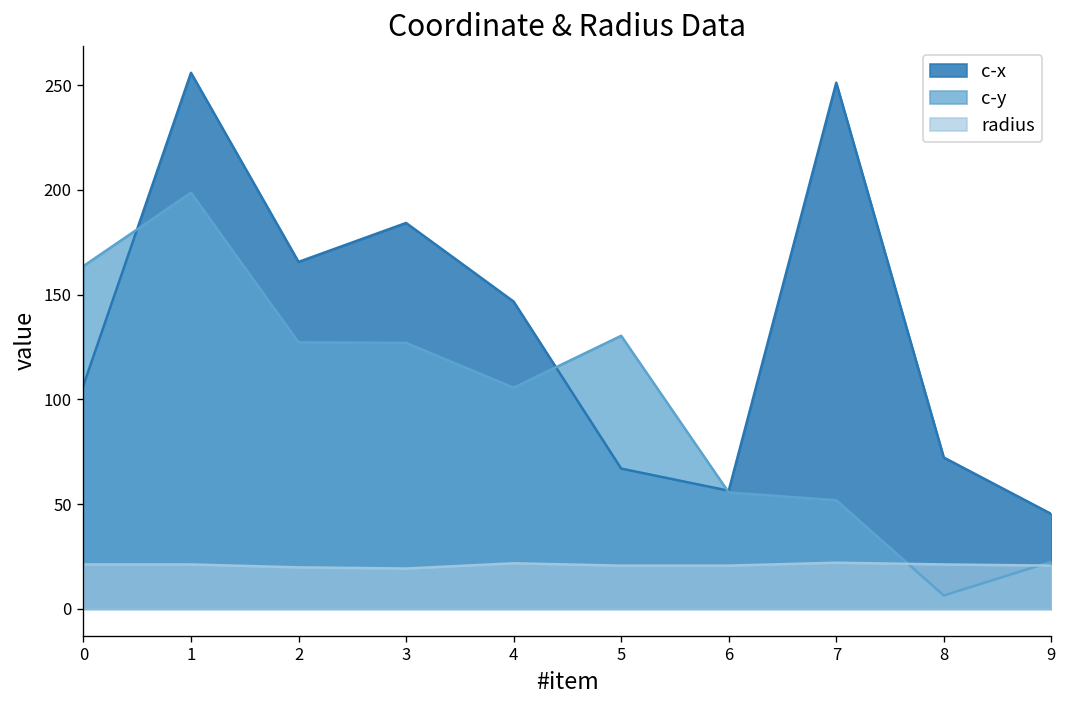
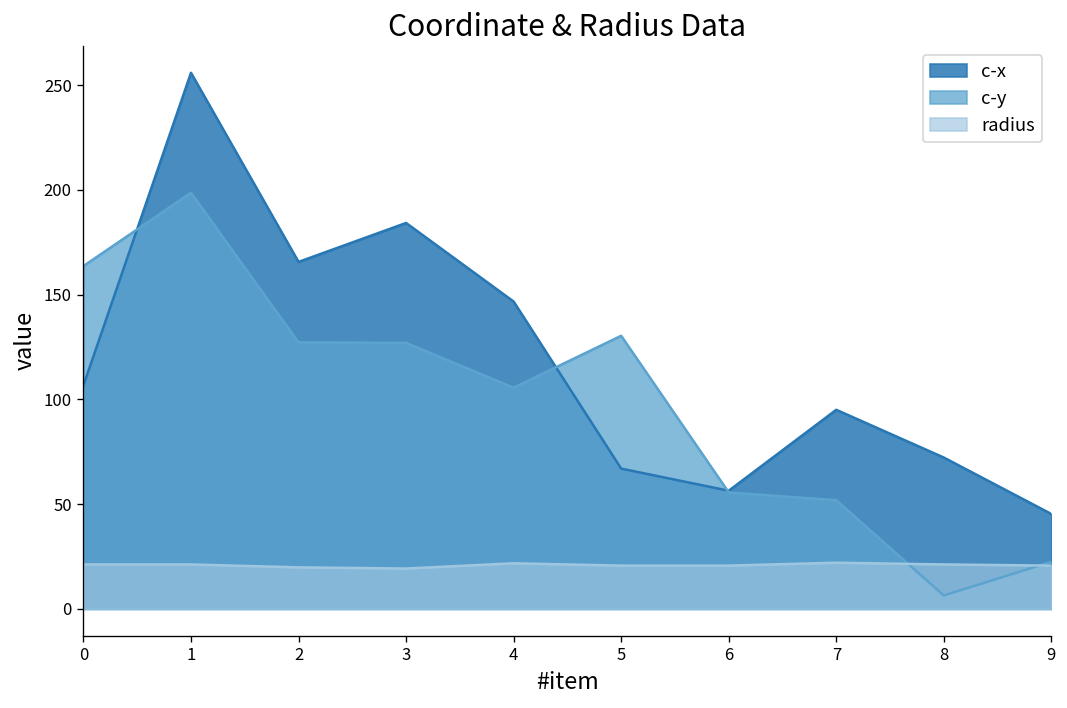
c-x, 7: 251 -> 95
